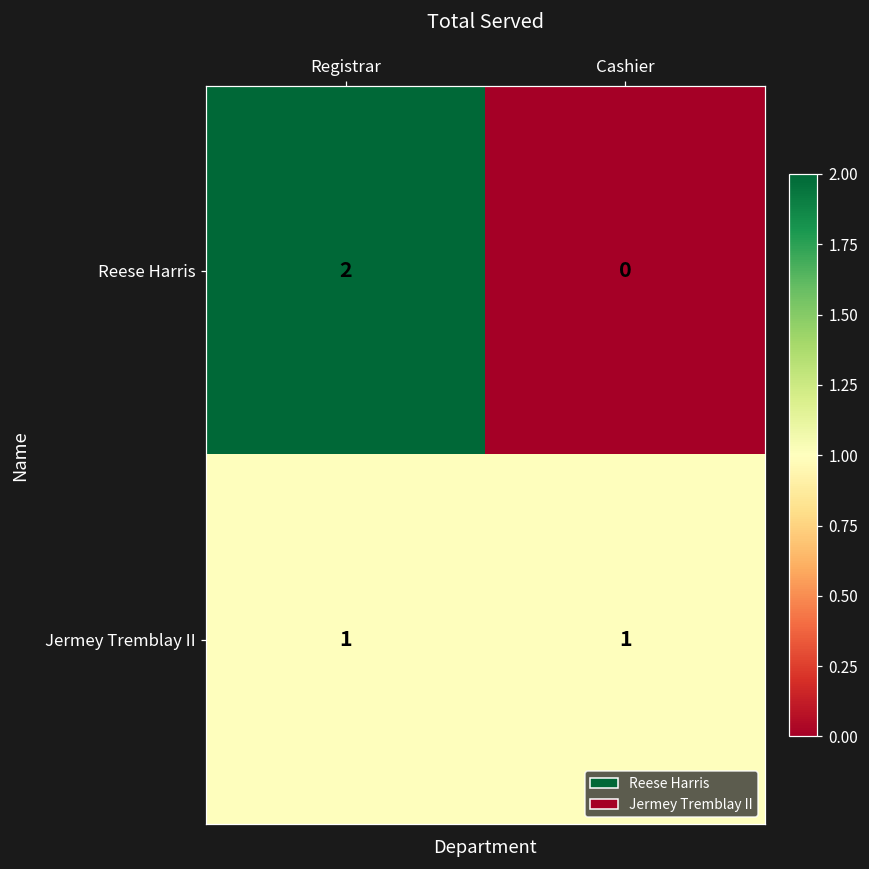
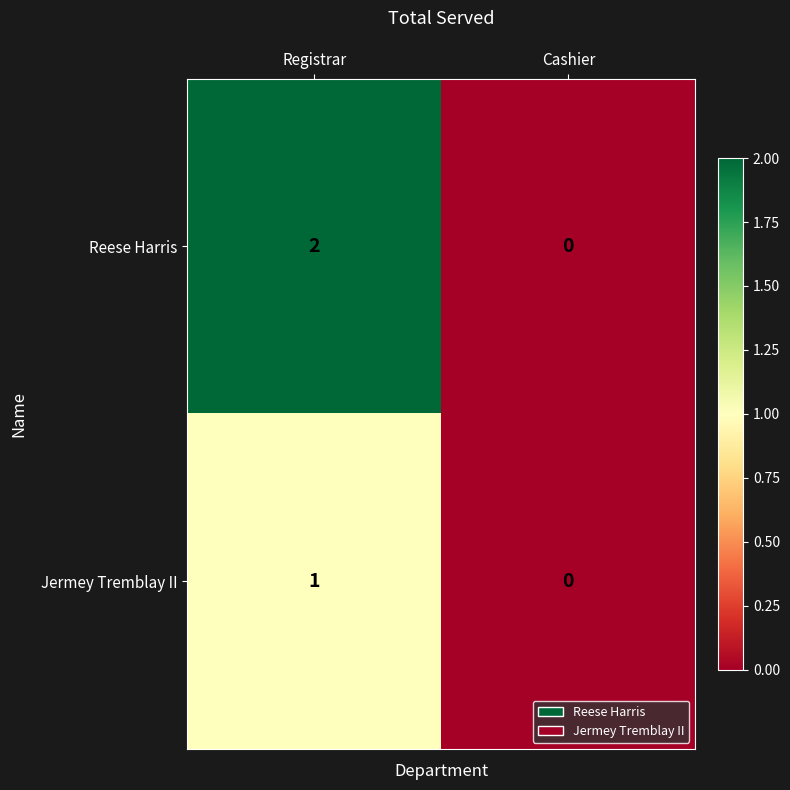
Jermey Tremblay II, Cashier: 1 -> 0
